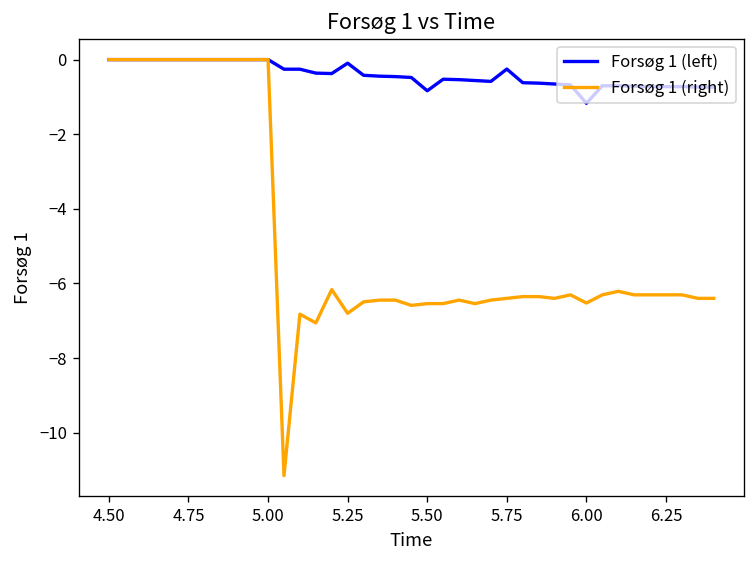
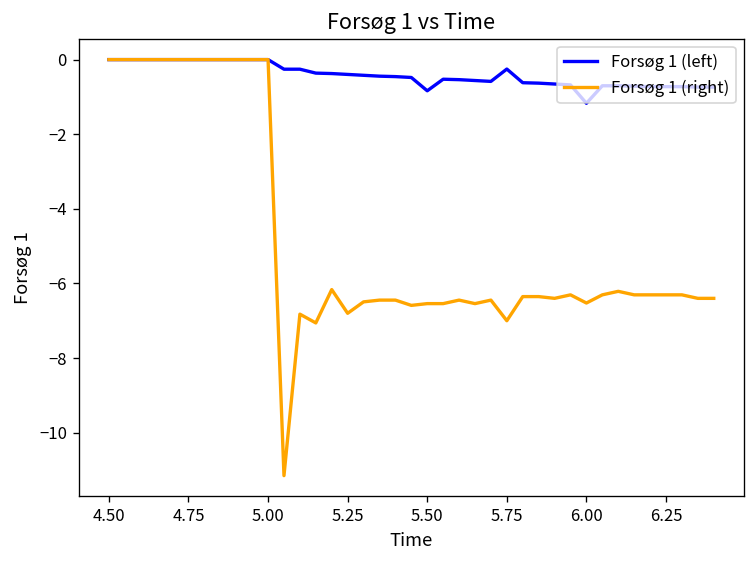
Forsøg 1 (left), 5.25: -0.1 -> -0.4
Forsøg 1 (right), 5.75: -6.4 -> -7.0
